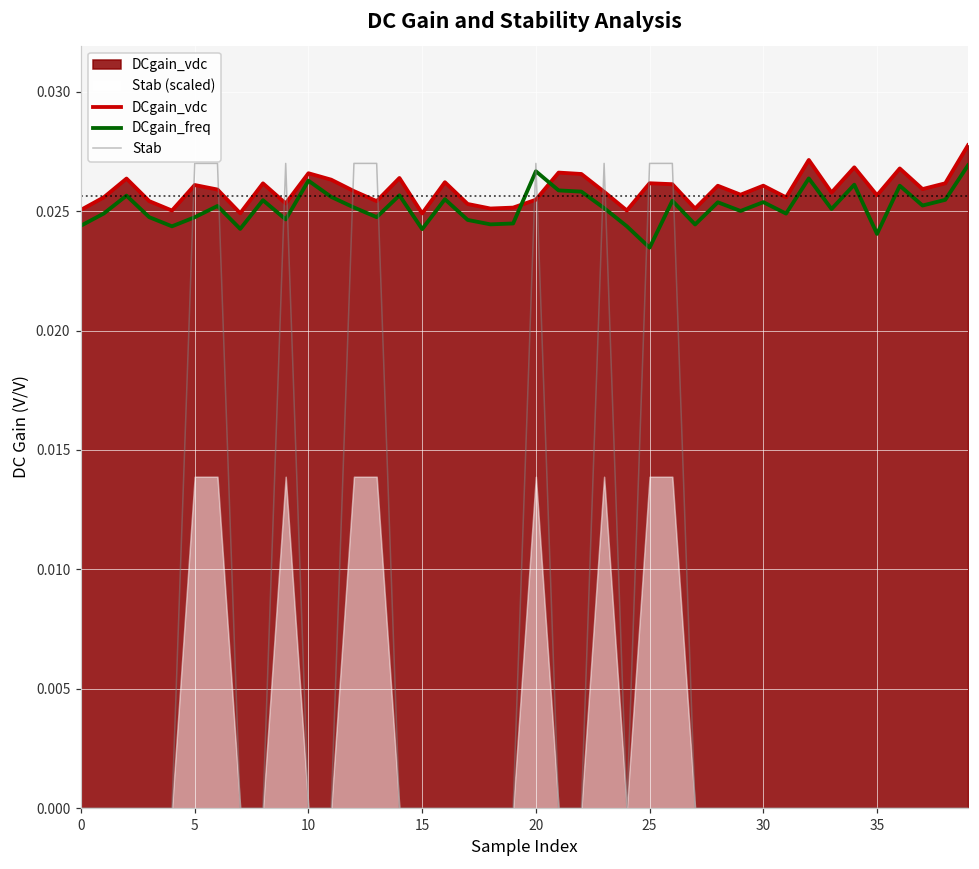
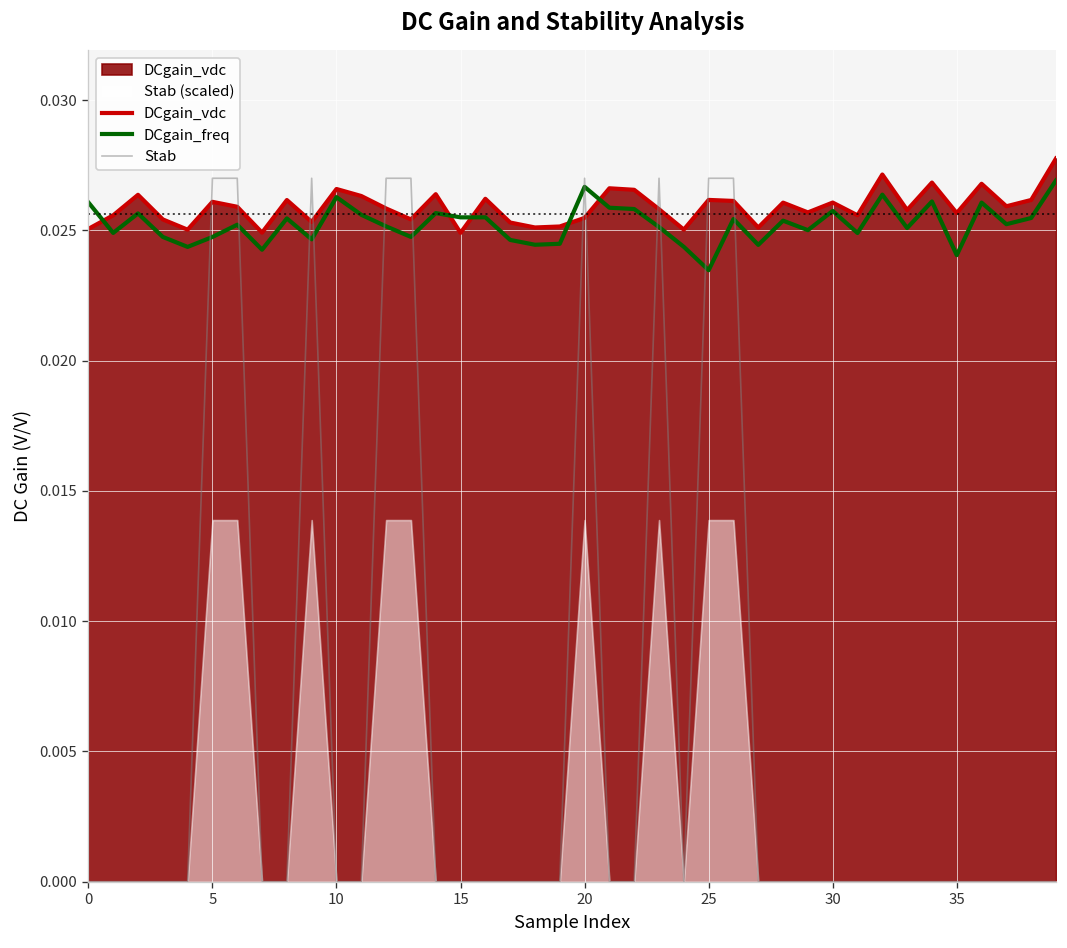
DCgain_freq, 0: 0.0244 -> 0.0261
DCgain_freq, 15: 0.0242 -> 0.0255
DCgain_freq, 30: 0.0254 -> 0.0257
